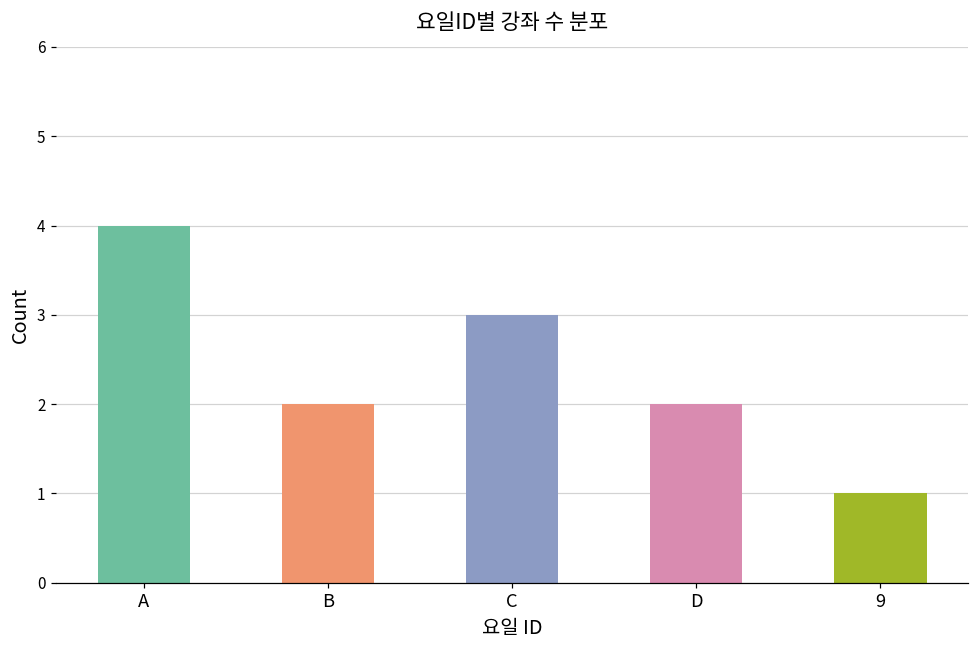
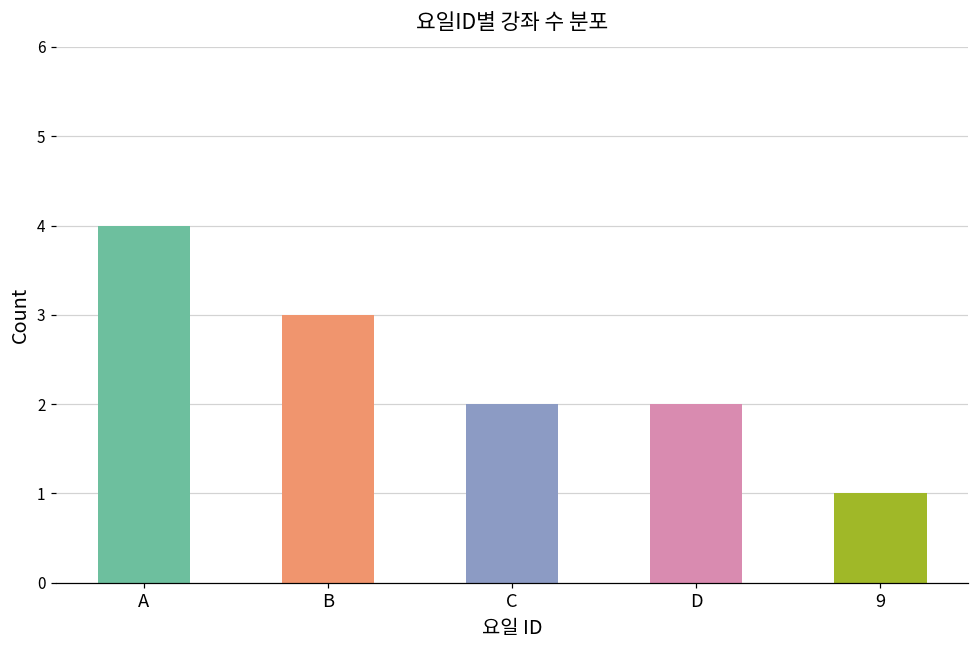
B: 2 -> 3
C: 3 -> 2
